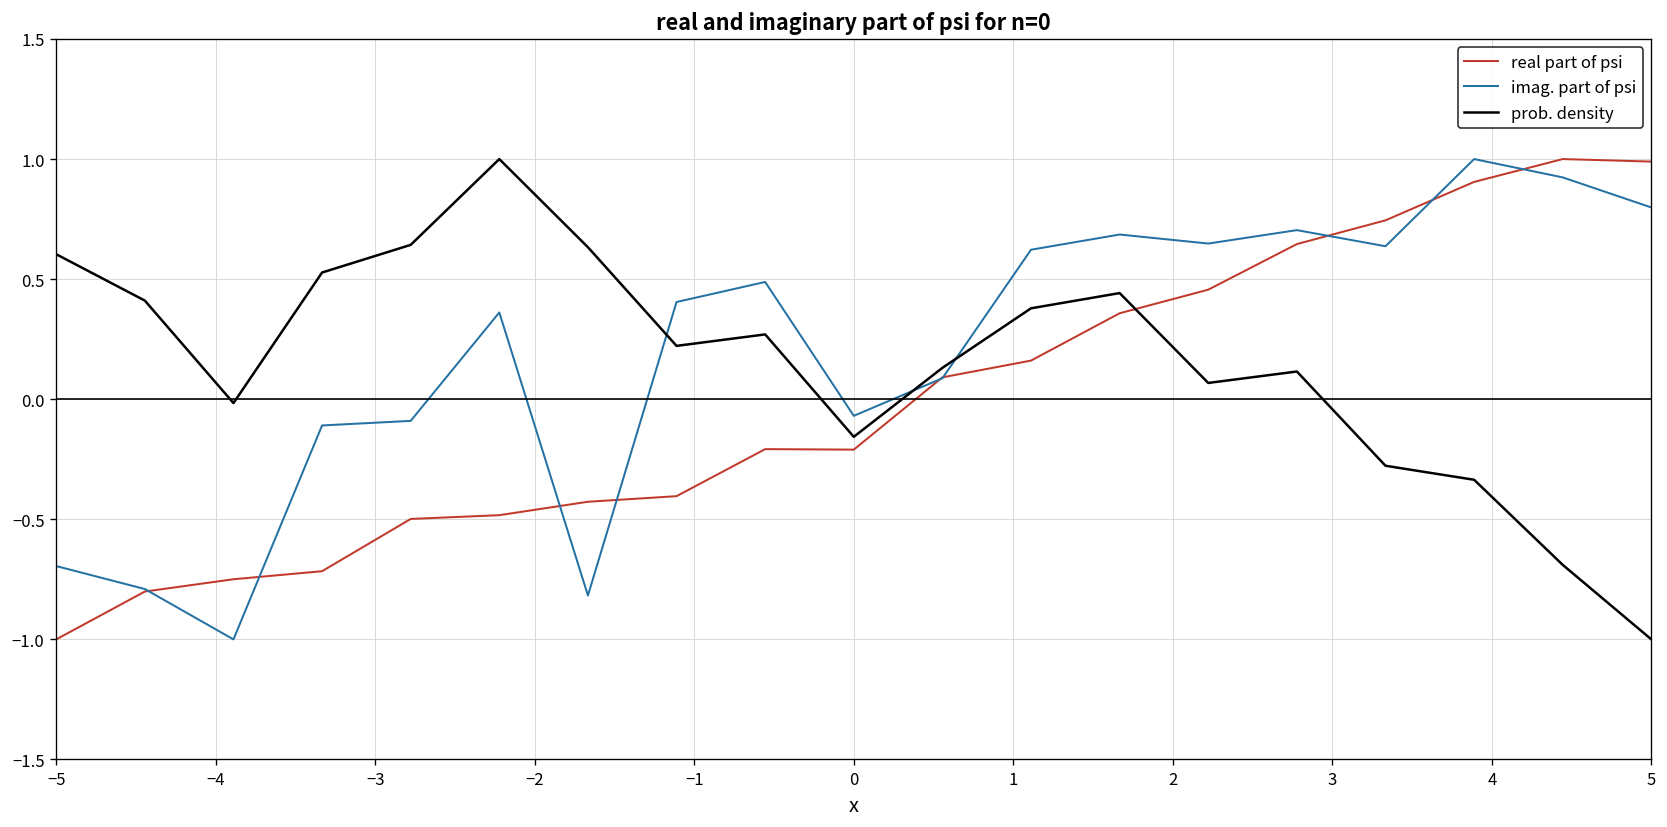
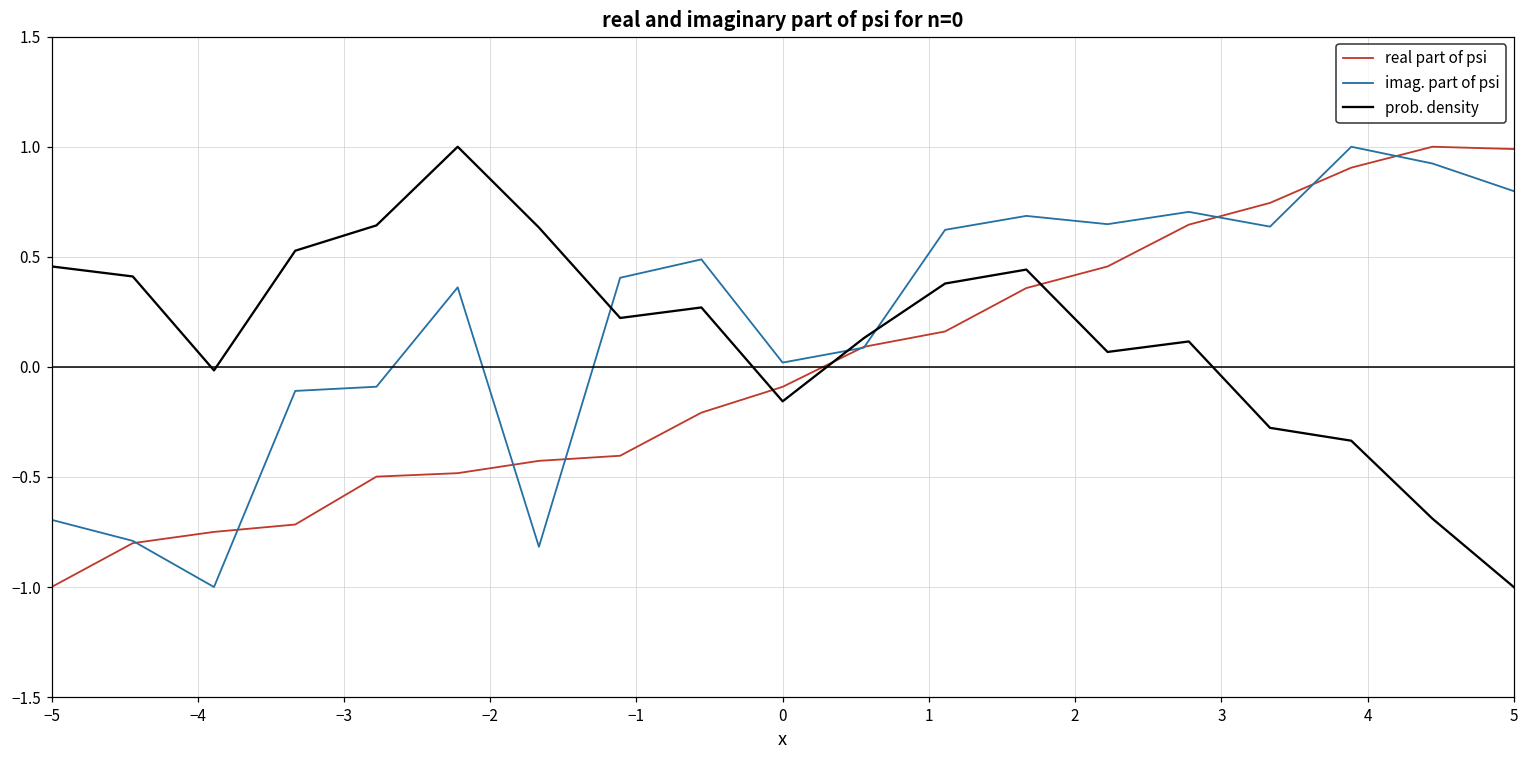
prob. density, −5: 0.60 -> 0.46
real part of psi, 0: -0.21 -> -0.09
imag. part of psi, 0: -0.07 -> 0.02
